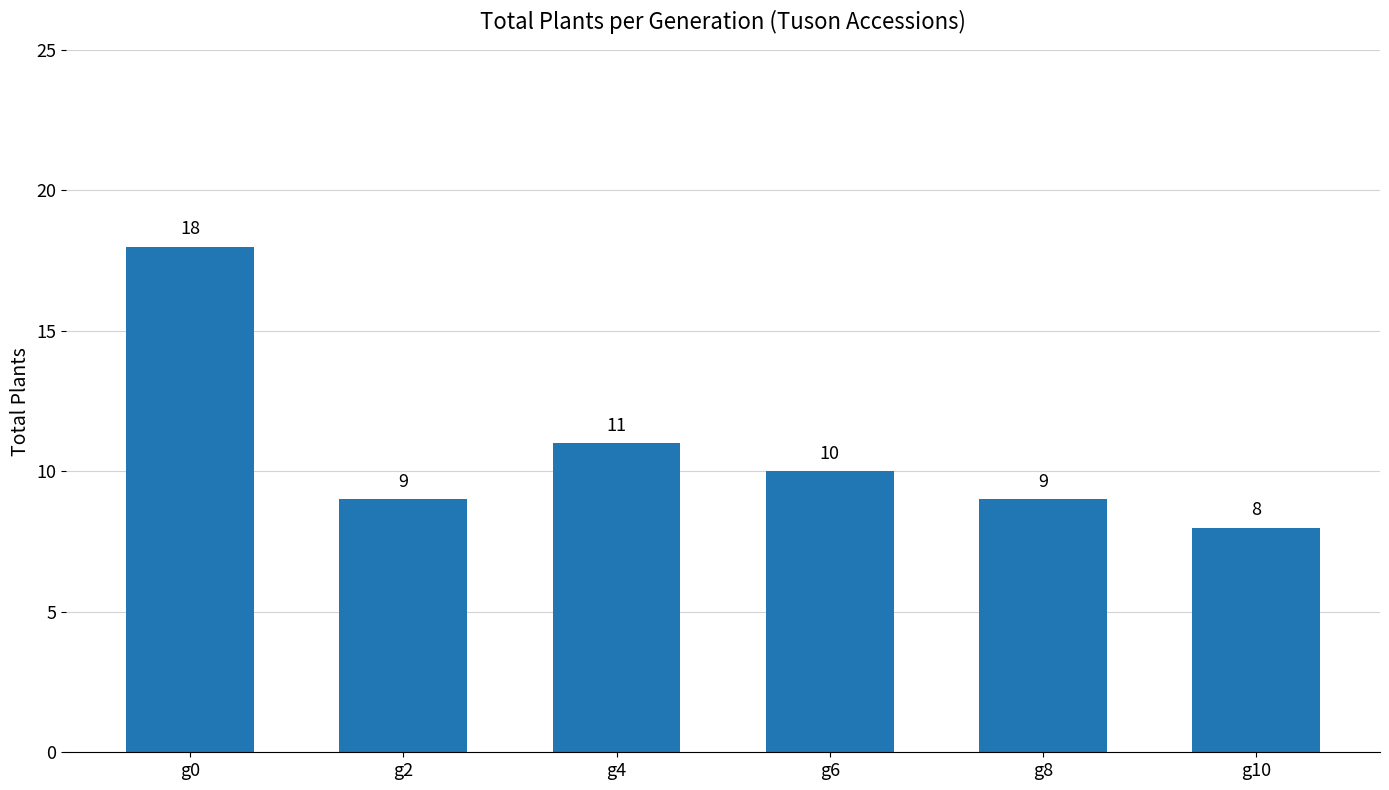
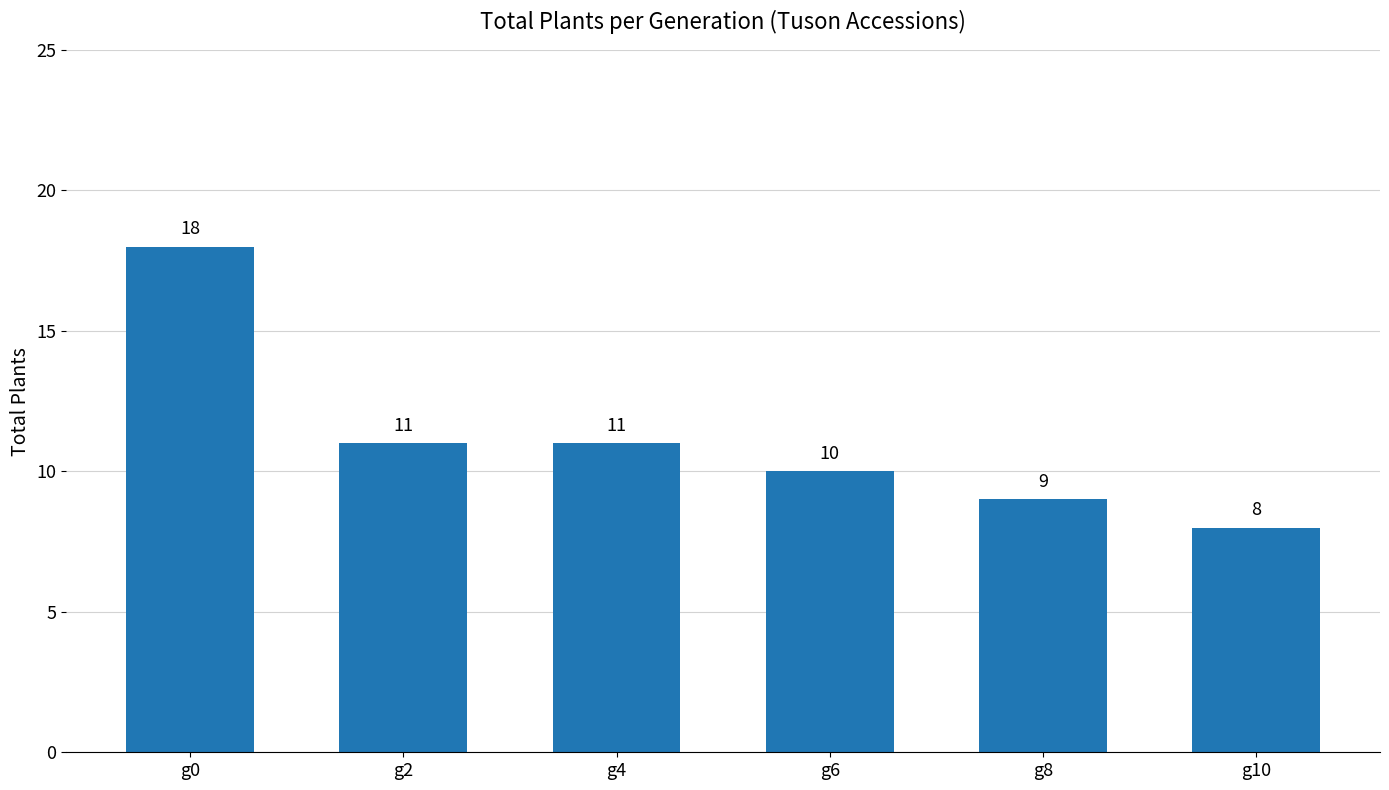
g2: 9 -> 11
